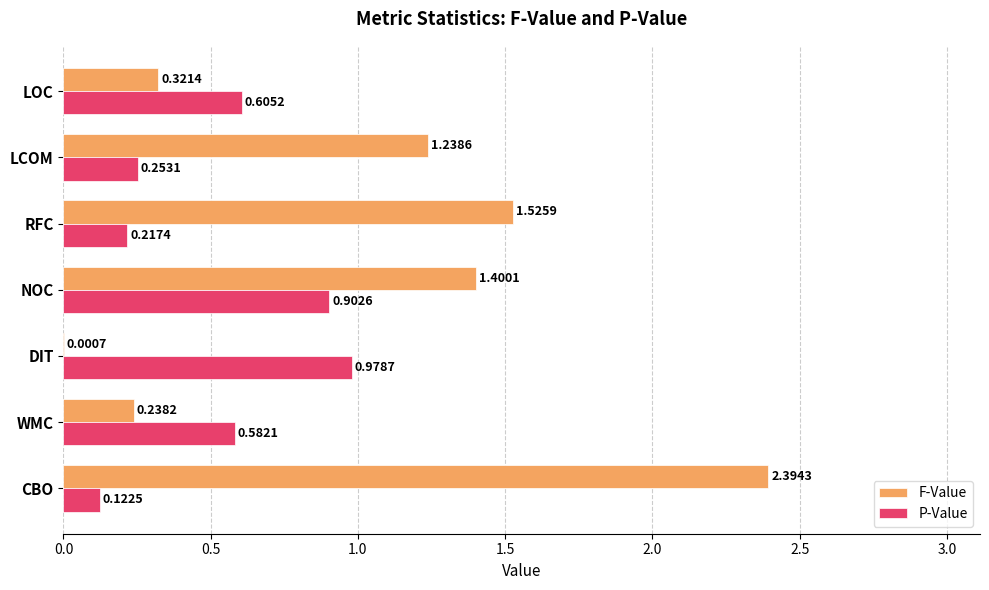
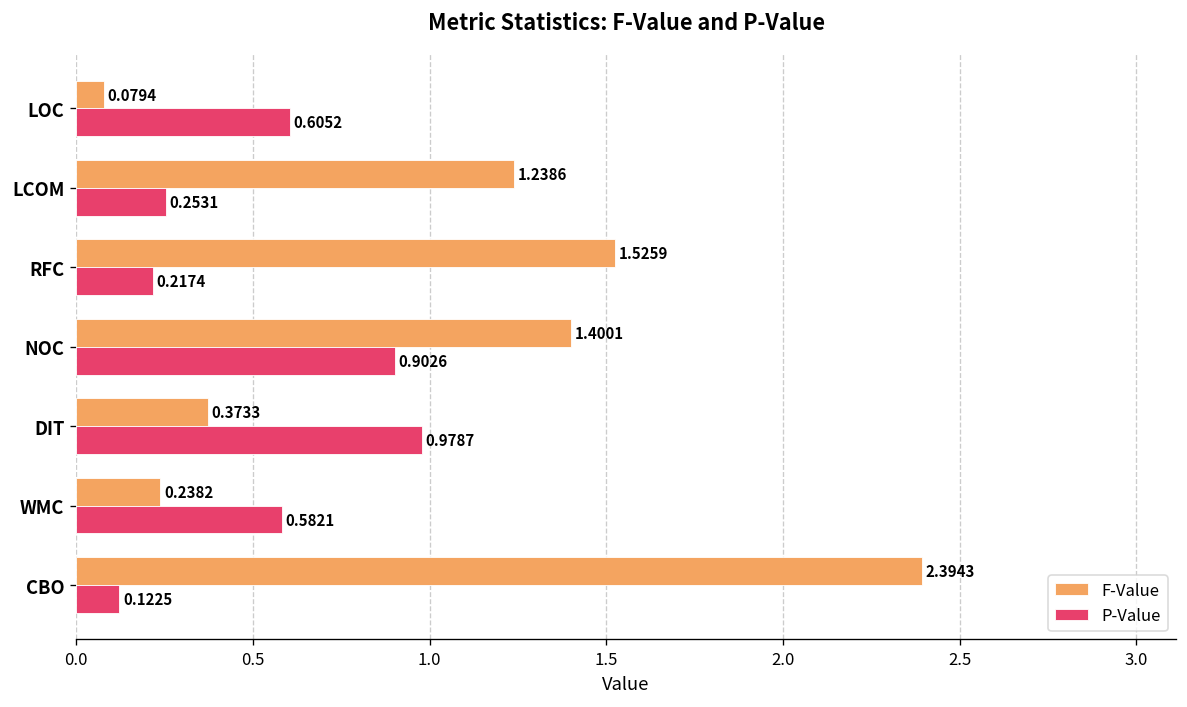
F-Value, LOC: 0.3214 -> 0.0794
F-Value, DIT: 0.0007 -> 0.3733
